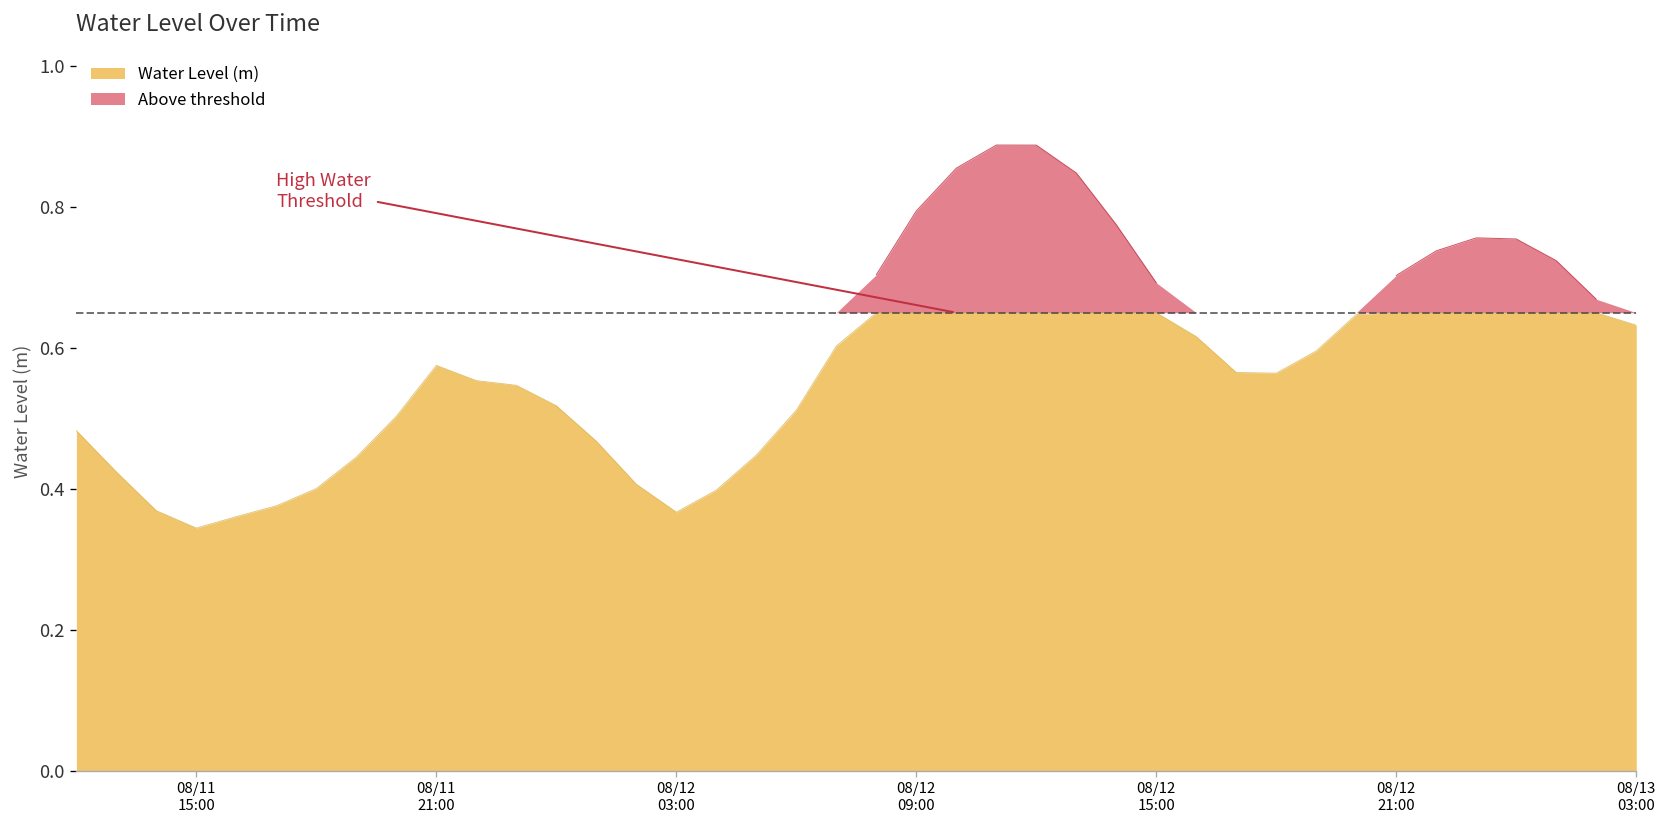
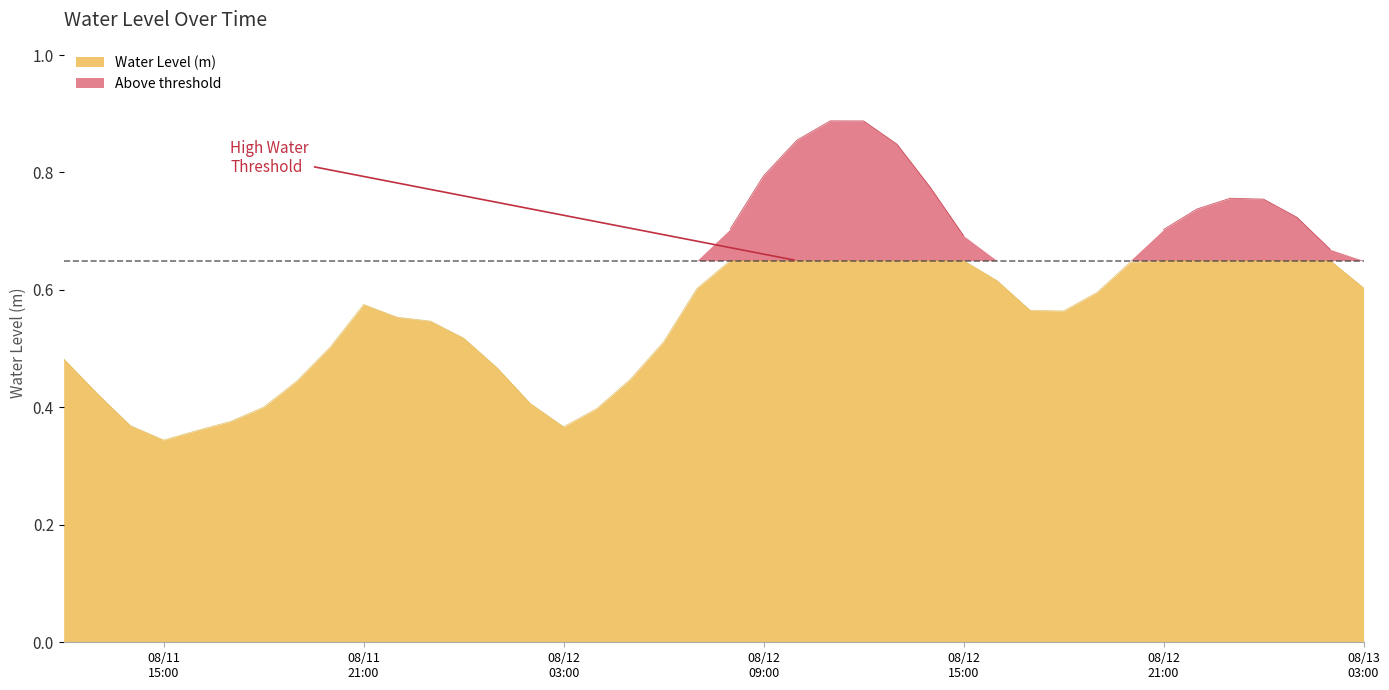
Water Level (m), 08/13 03:00: 0.63 -> 0.60
